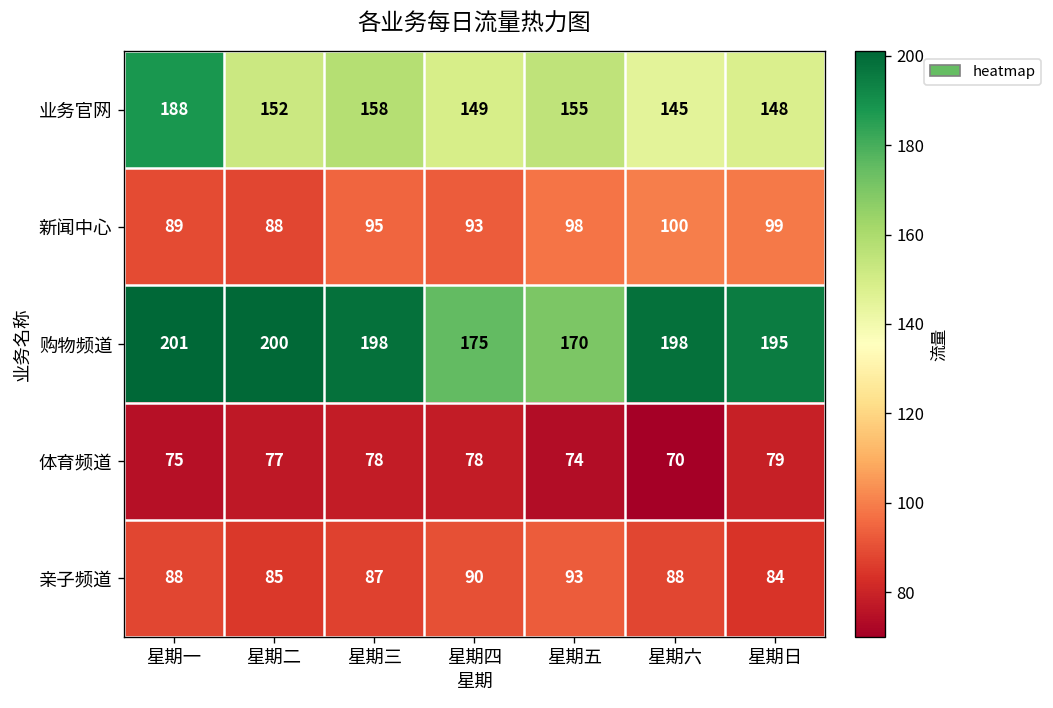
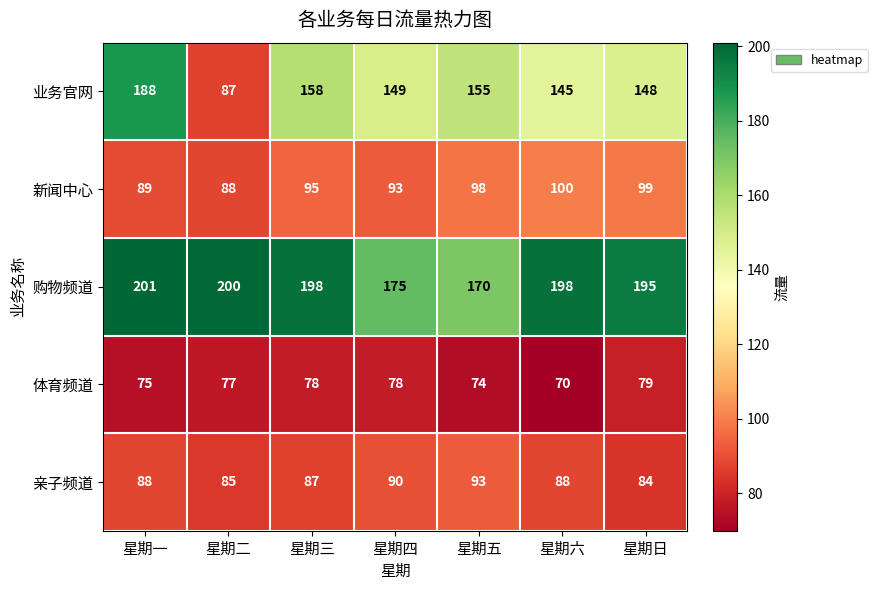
业务官网, 星期二: 152 -> 87
